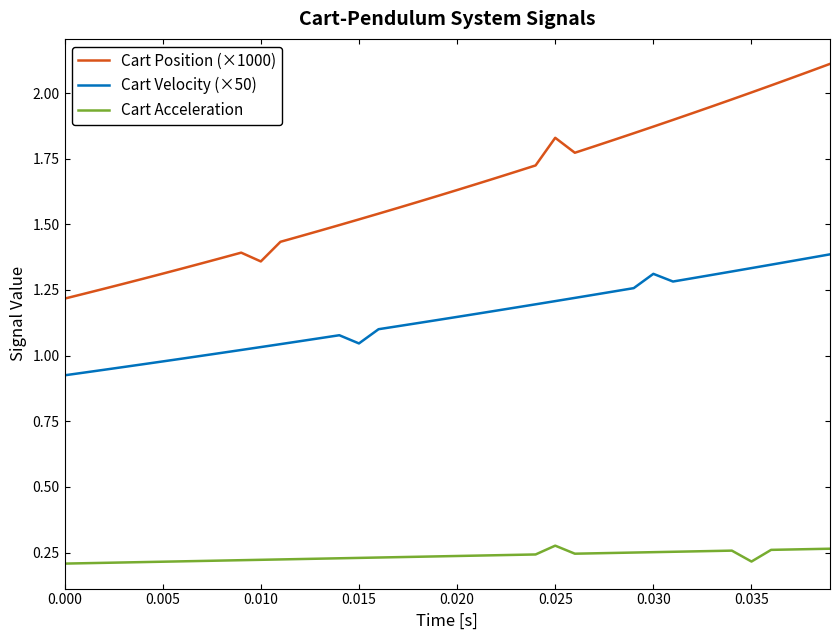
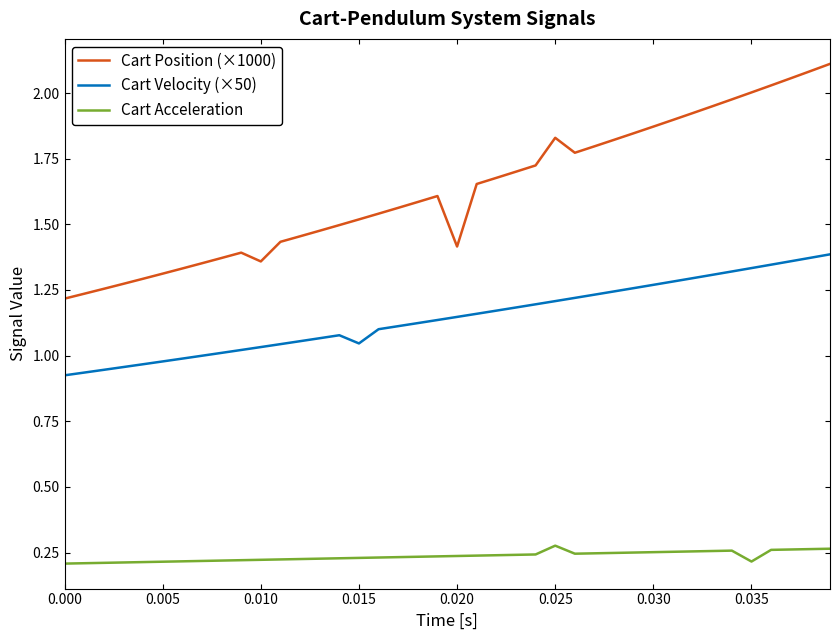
Cart Position (×1000), 0.020: 1.63 -> 1.42
Cart Velocity (×50), 0.030: 1.31 -> 1.27
